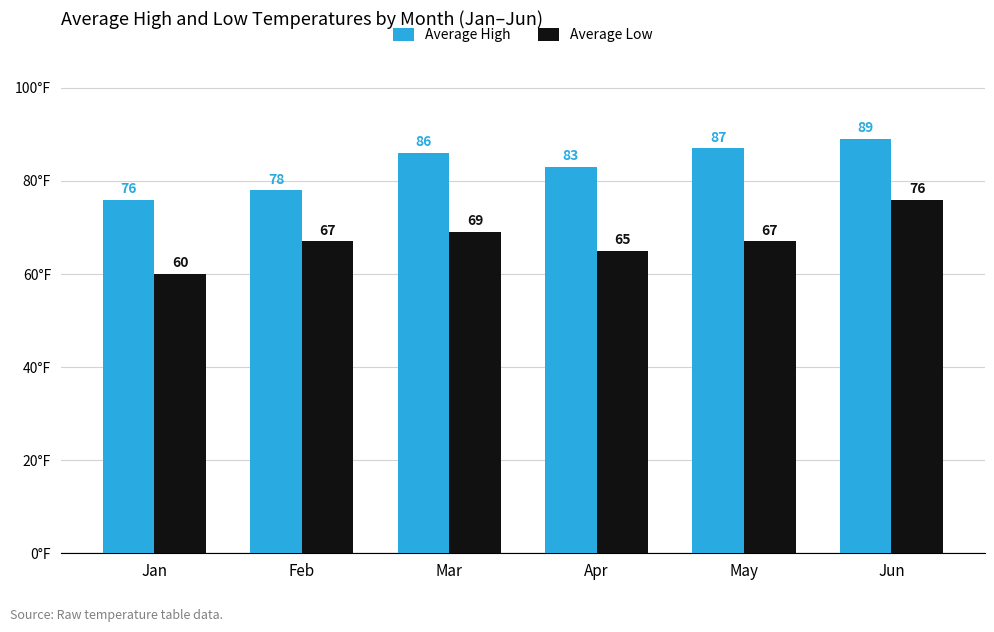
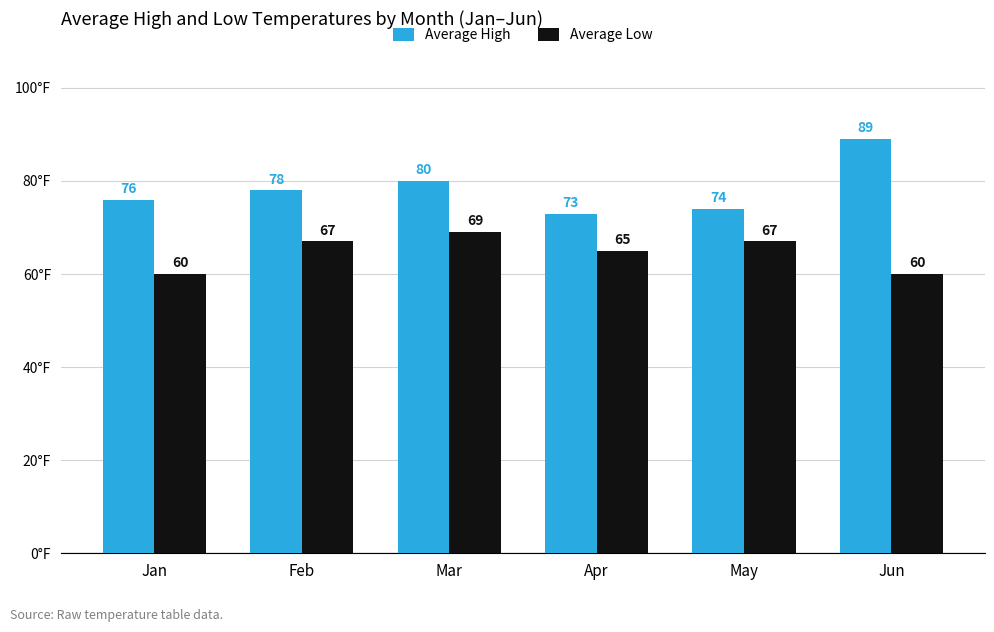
Average High, Mar: 86 -> 80
Average High, Apr: 83 -> 73
Average High, May: 87 -> 74
Average Low, Jun: 76 -> 60
